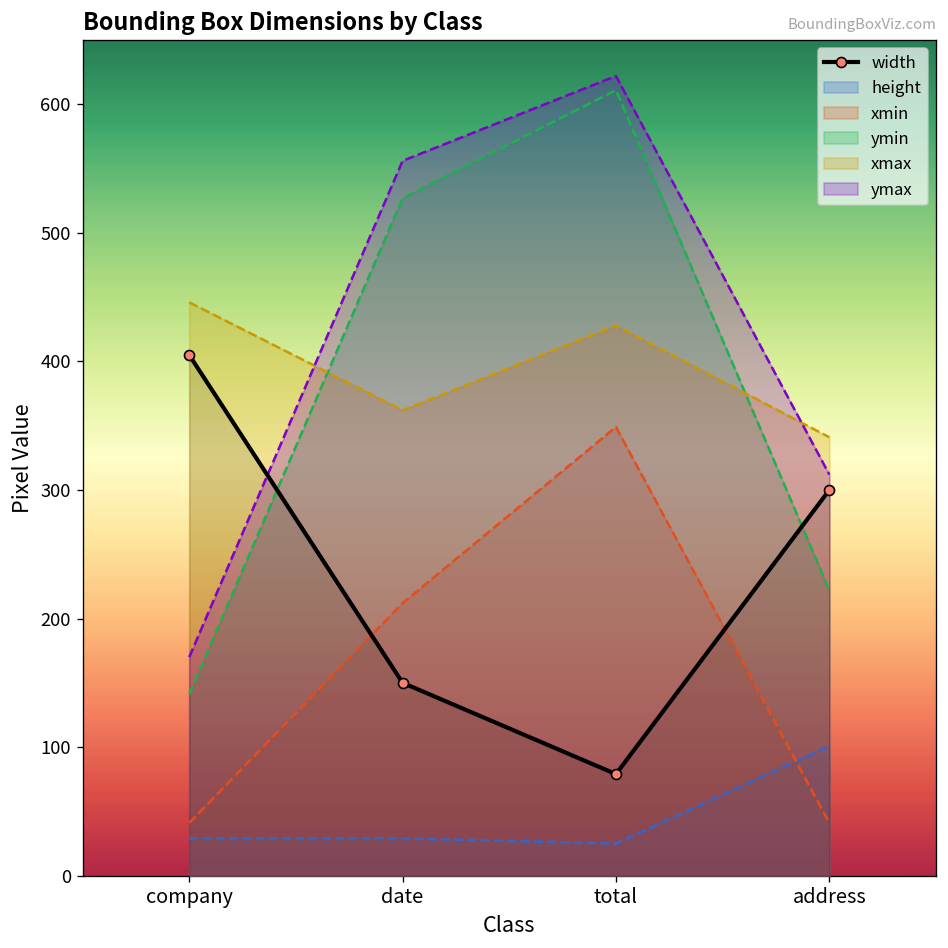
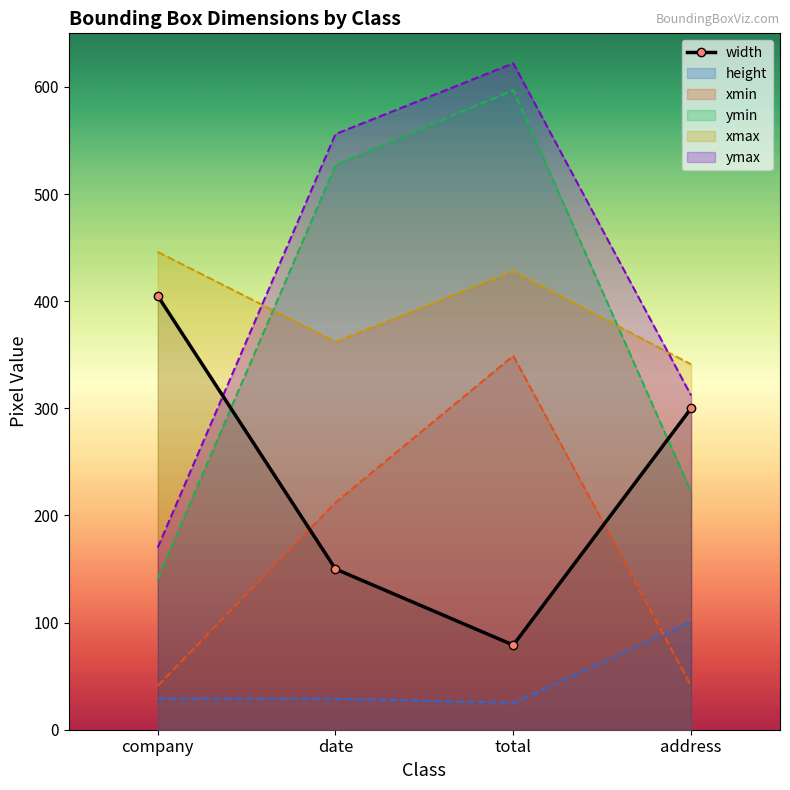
ymin, total: 611 -> 597
